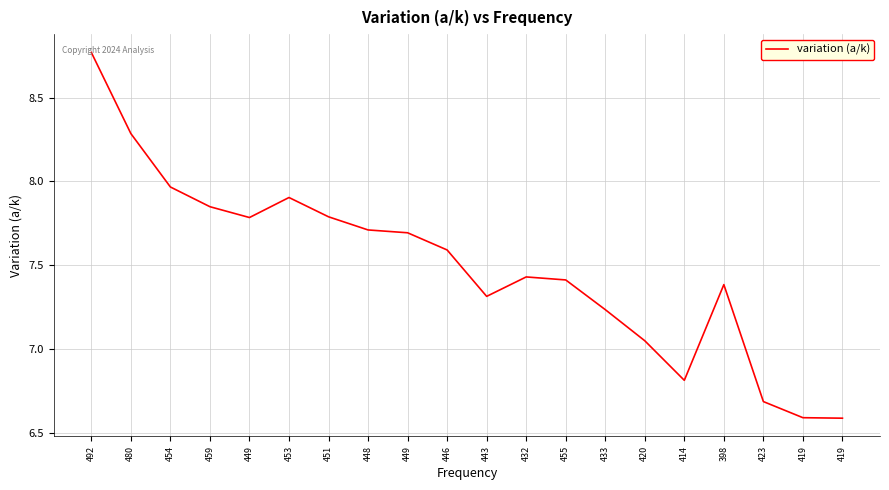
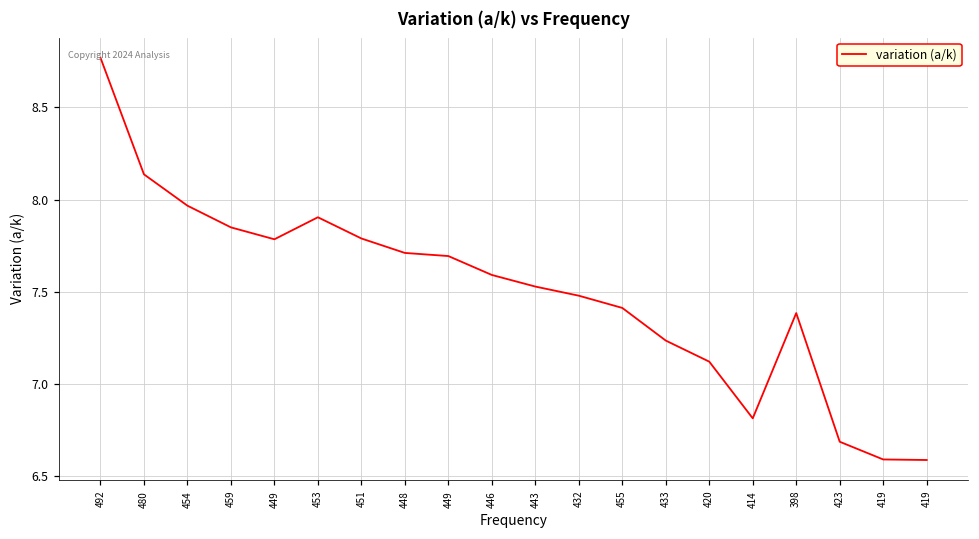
480: 8.29 -> 8.14
443: 7.31 -> 7.53
432: 7.43 -> 7.48
420: 7.05 -> 7.12
